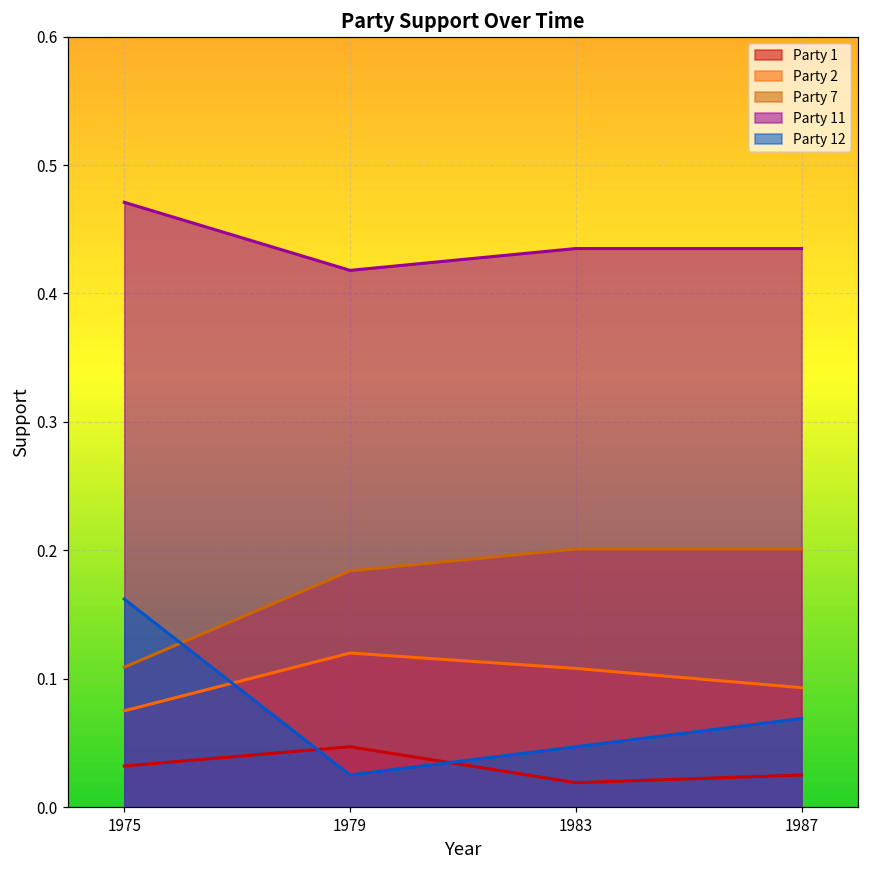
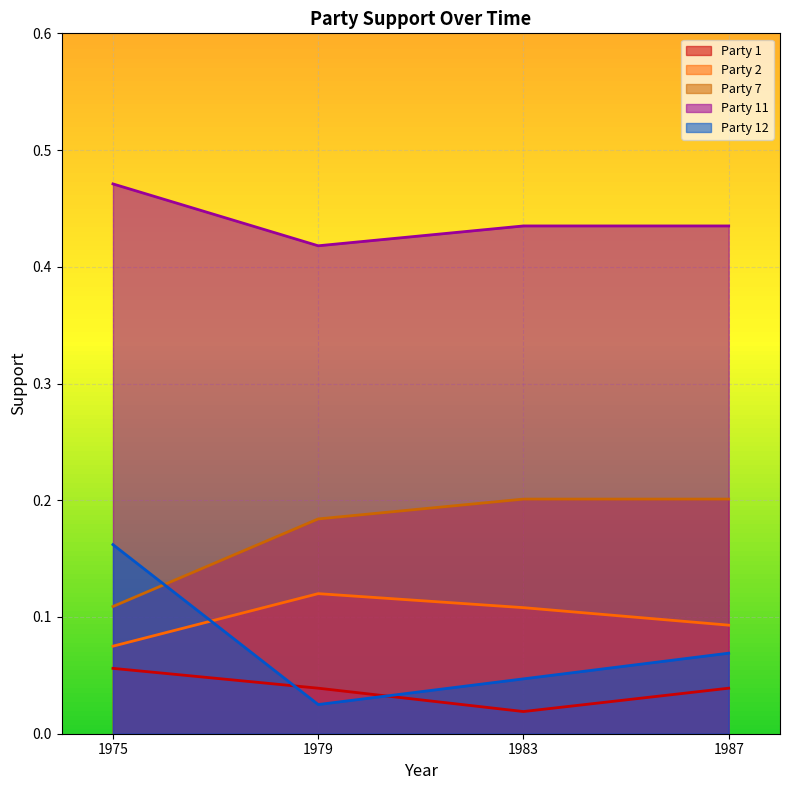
Party 1, 1975: 0.032 -> 0.056
Party 1, 1979: 0.047 -> 0.039
Party 1, 1987: 0.025 -> 0.039
